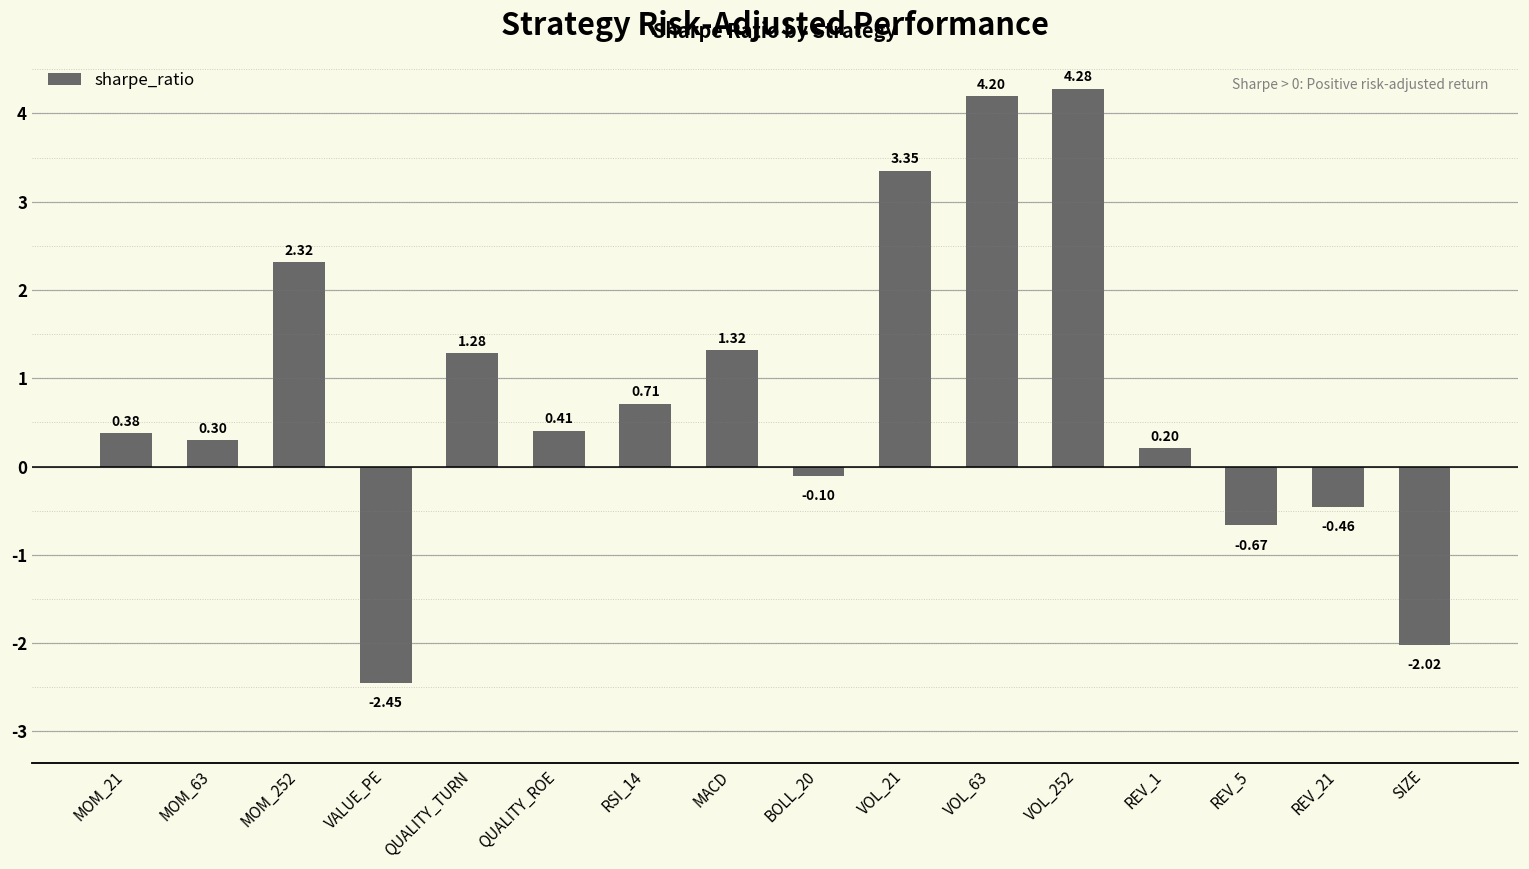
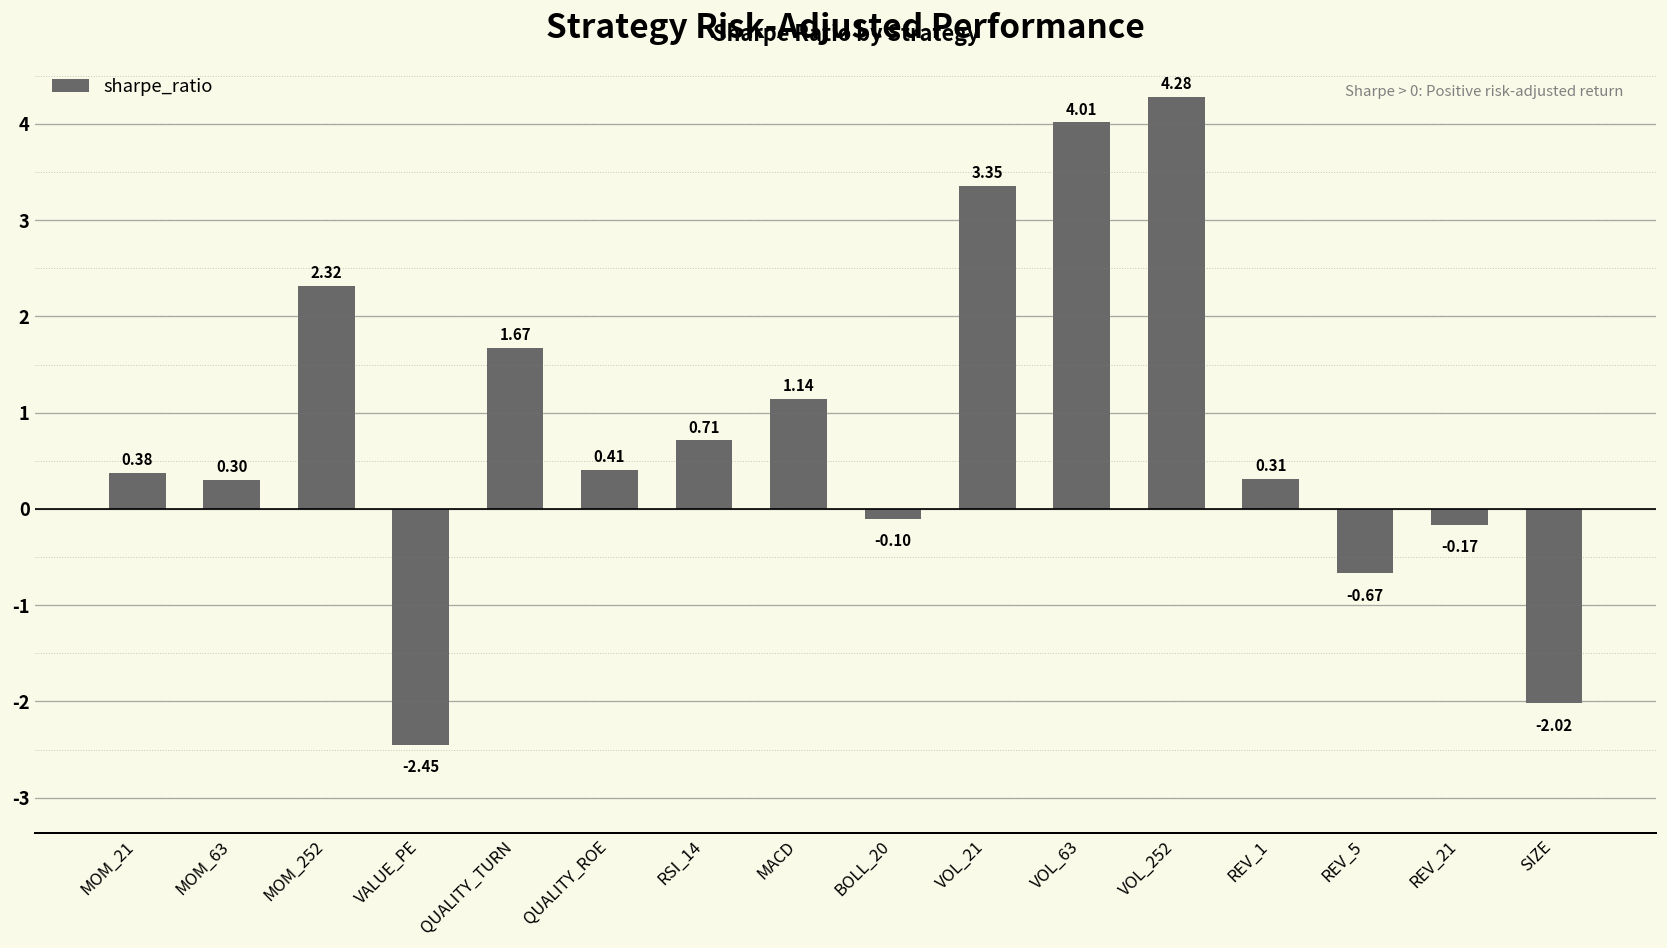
QUALITY_TURN: 1.28 -> 1.67
MACD: 1.32 -> 1.14
VOL_63: 4.20 -> 4.01
REV_1: 0.20 -> 0.31
REV_21: -0.46 -> -0.17
